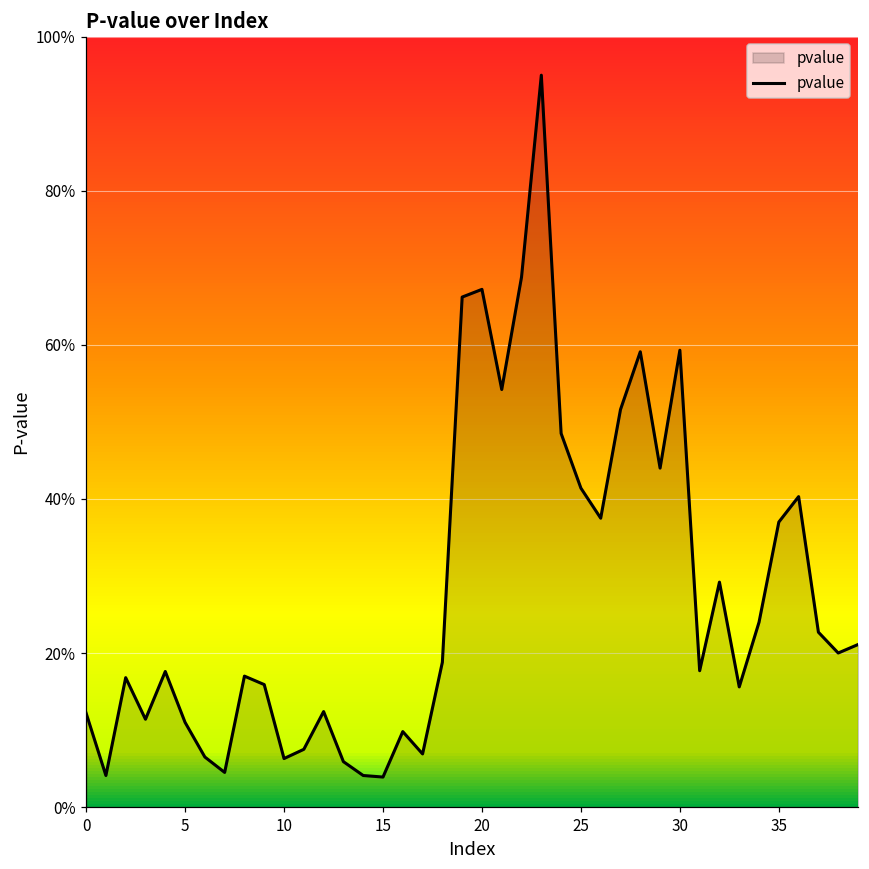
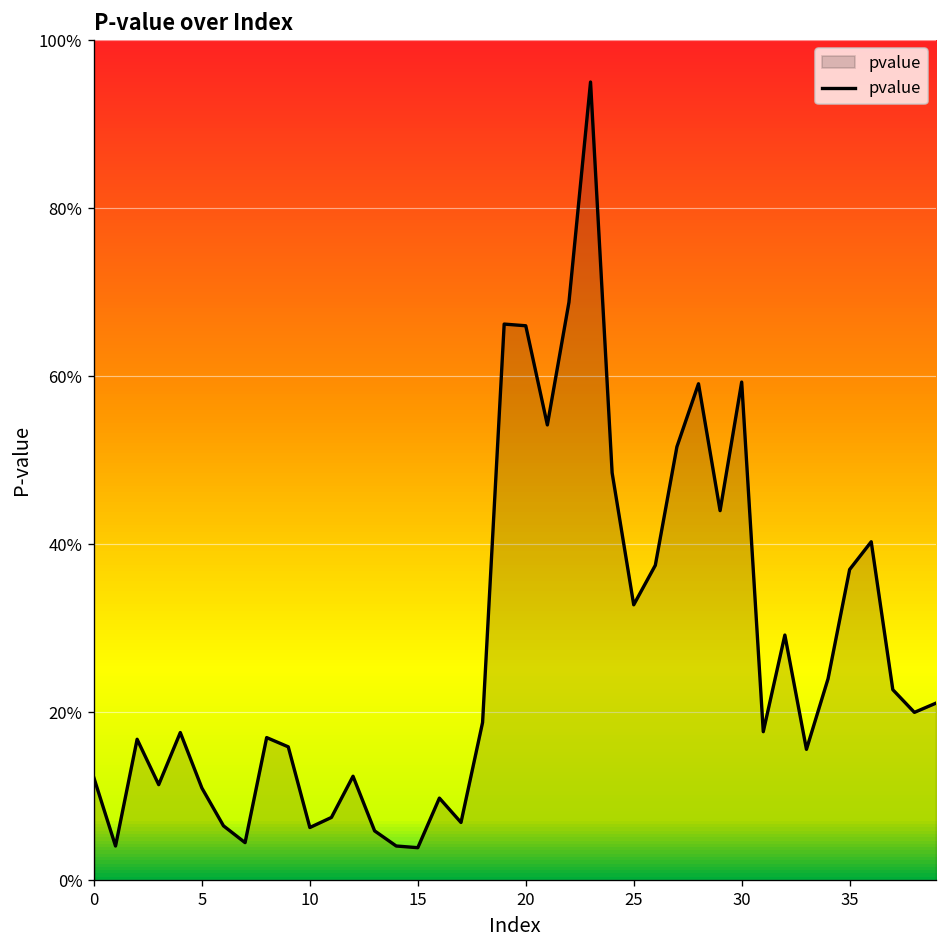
20: 67% -> 66%
25: 41% -> 33%
